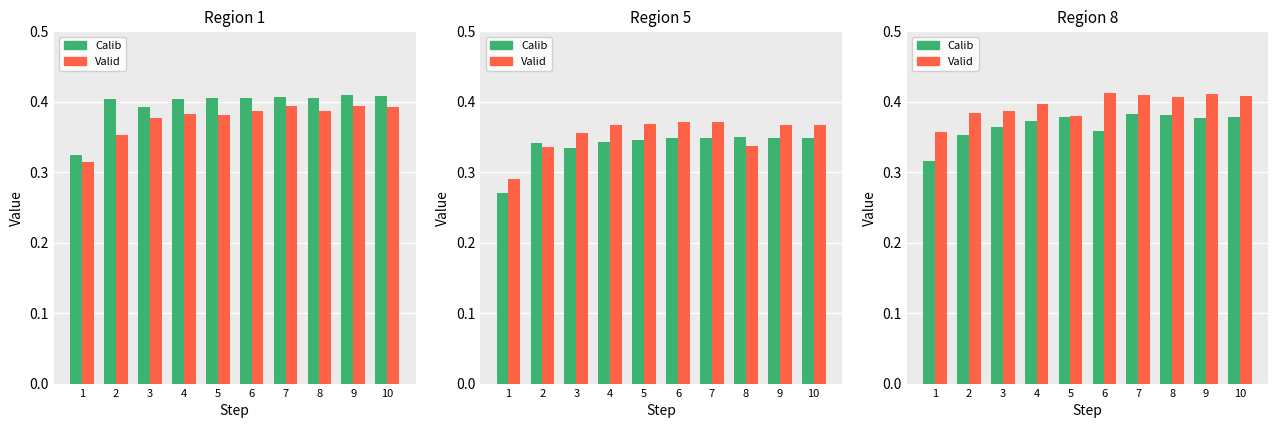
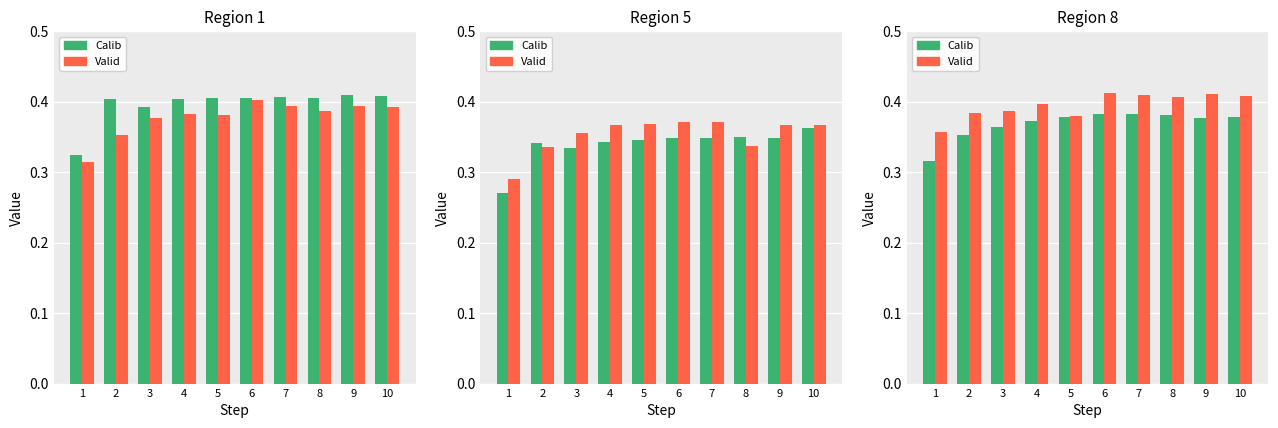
Region 1, Valid, 6: 0.39 -> 0.40
Region 5, Calib, 10: 0.35 -> 0.36
Region 8, Calib, 6: 0.36 -> 0.38
